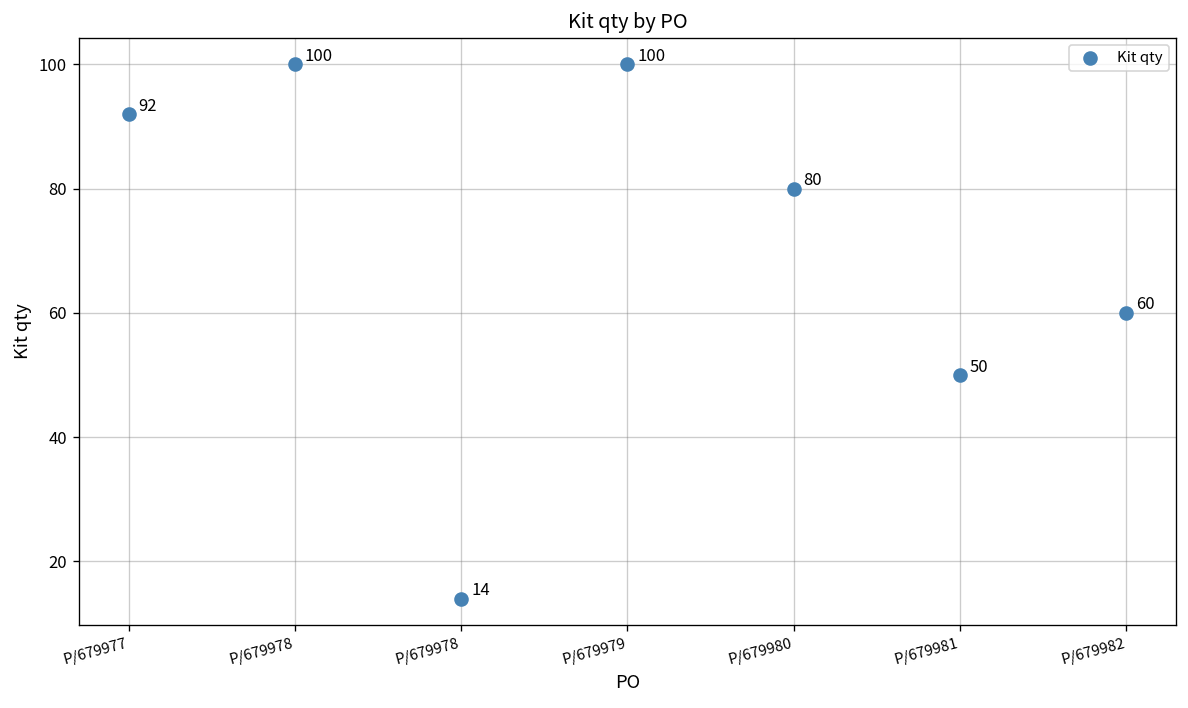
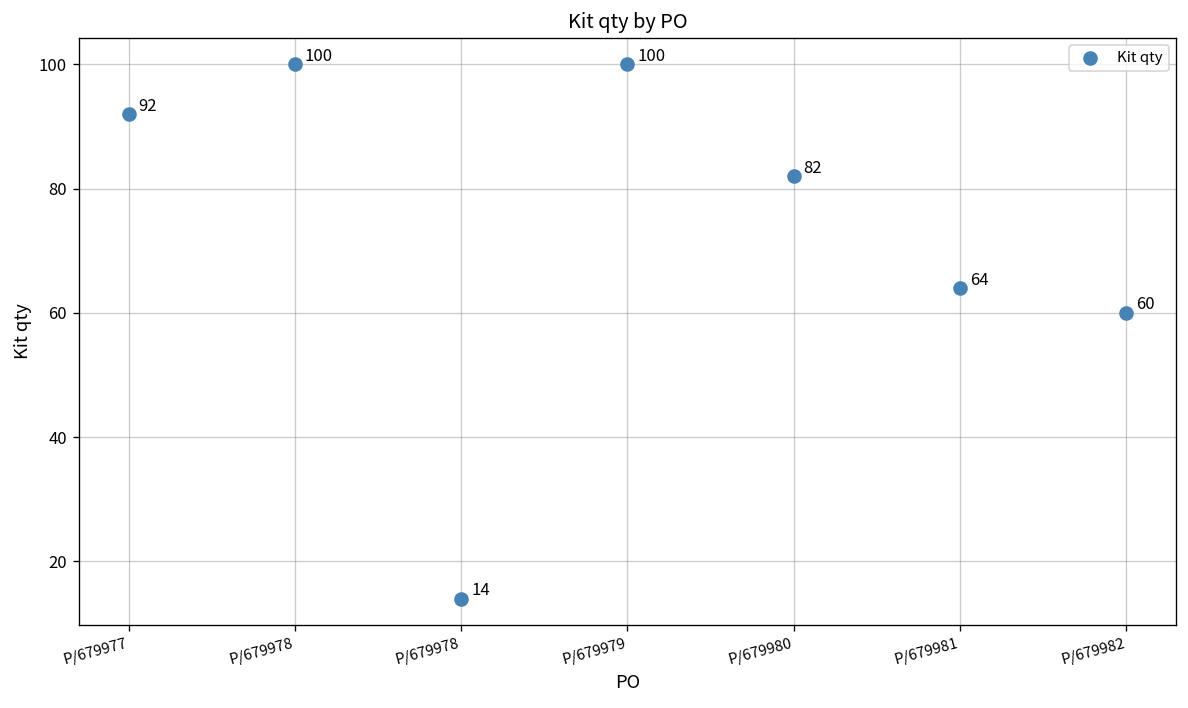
P/679980: 80 -> 82
P/679981: 50 -> 64
